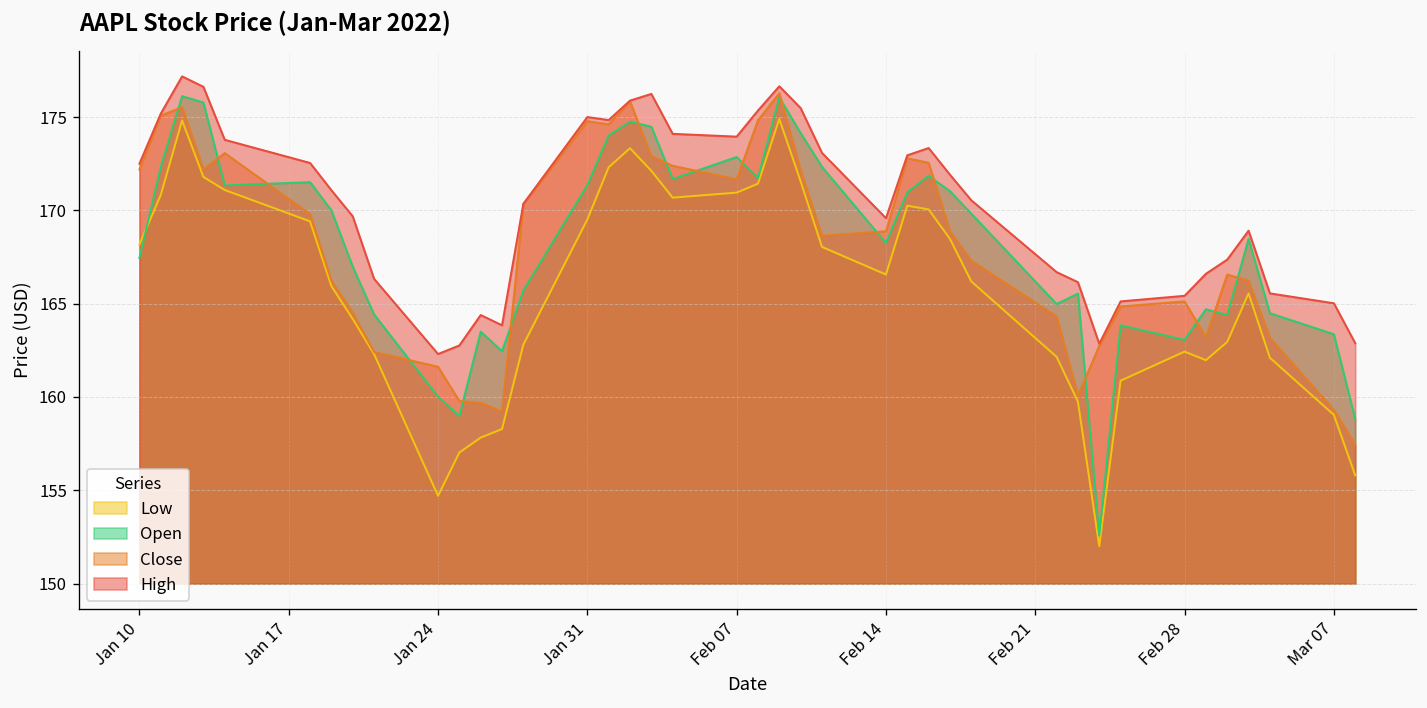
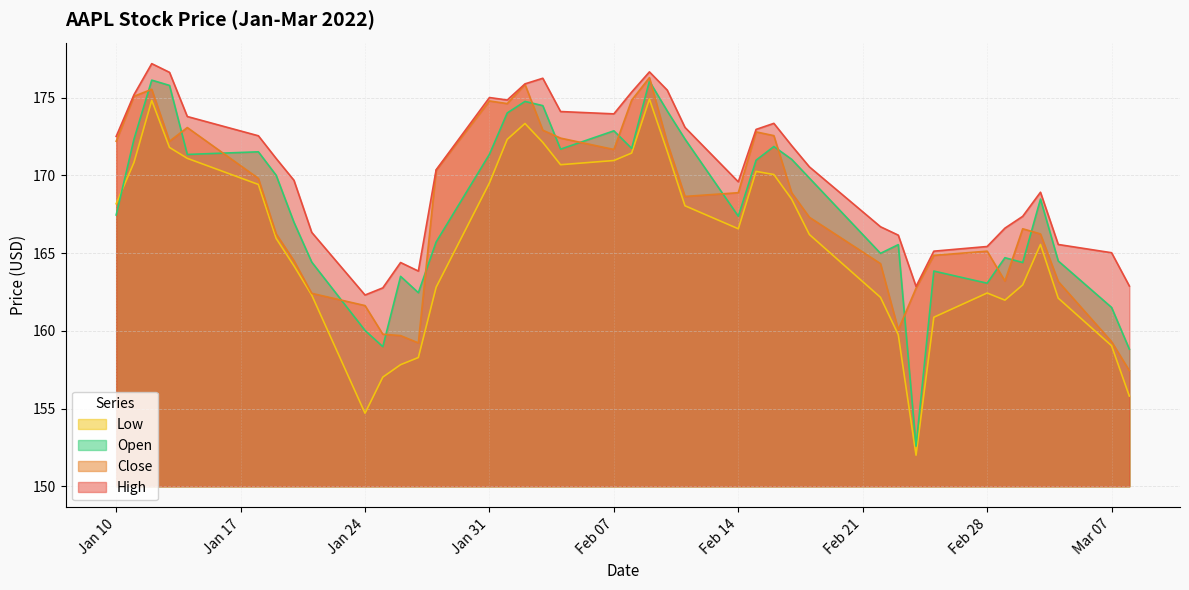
Open, Feb 14: 168.2 -> 167.4
Open, Mar 07: 163.4 -> 161.5
